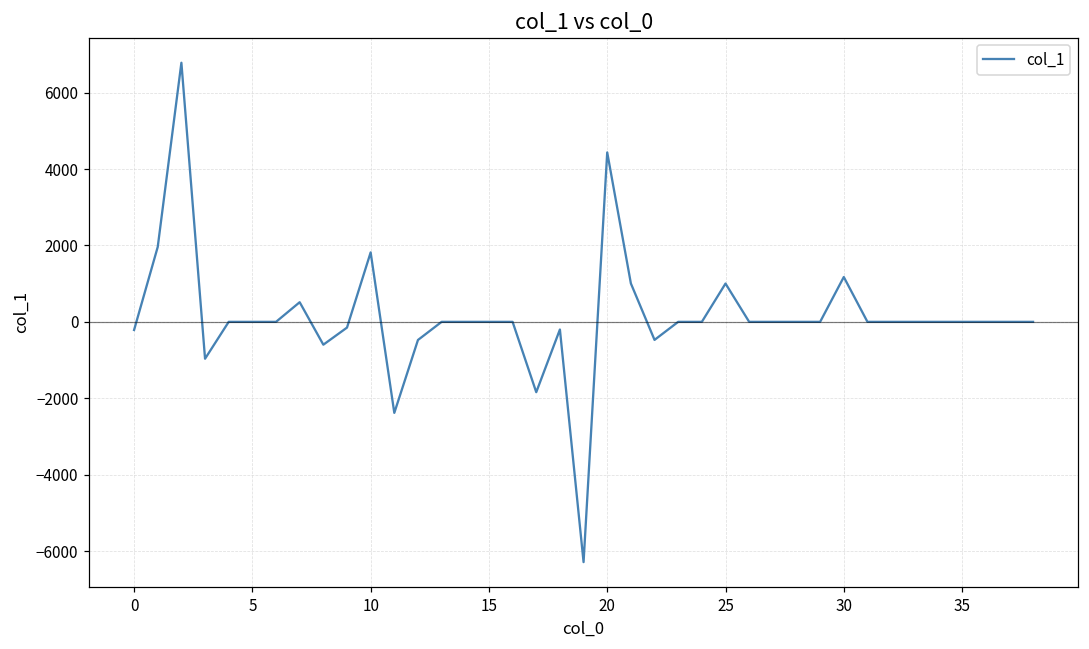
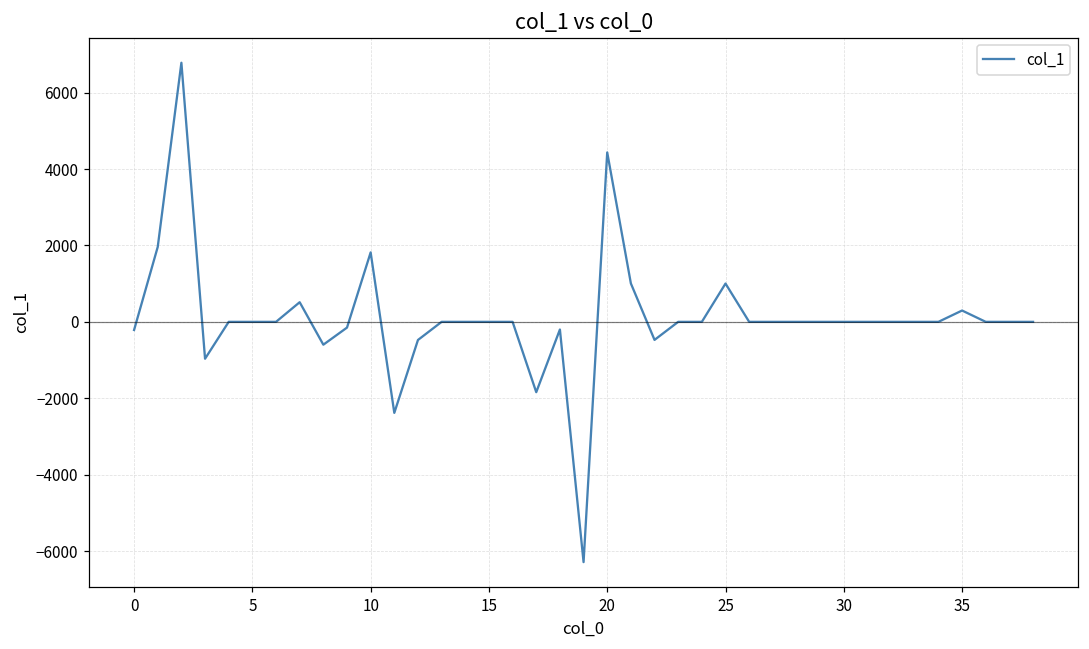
30: 1200 -> 0
35: 0 -> 300
